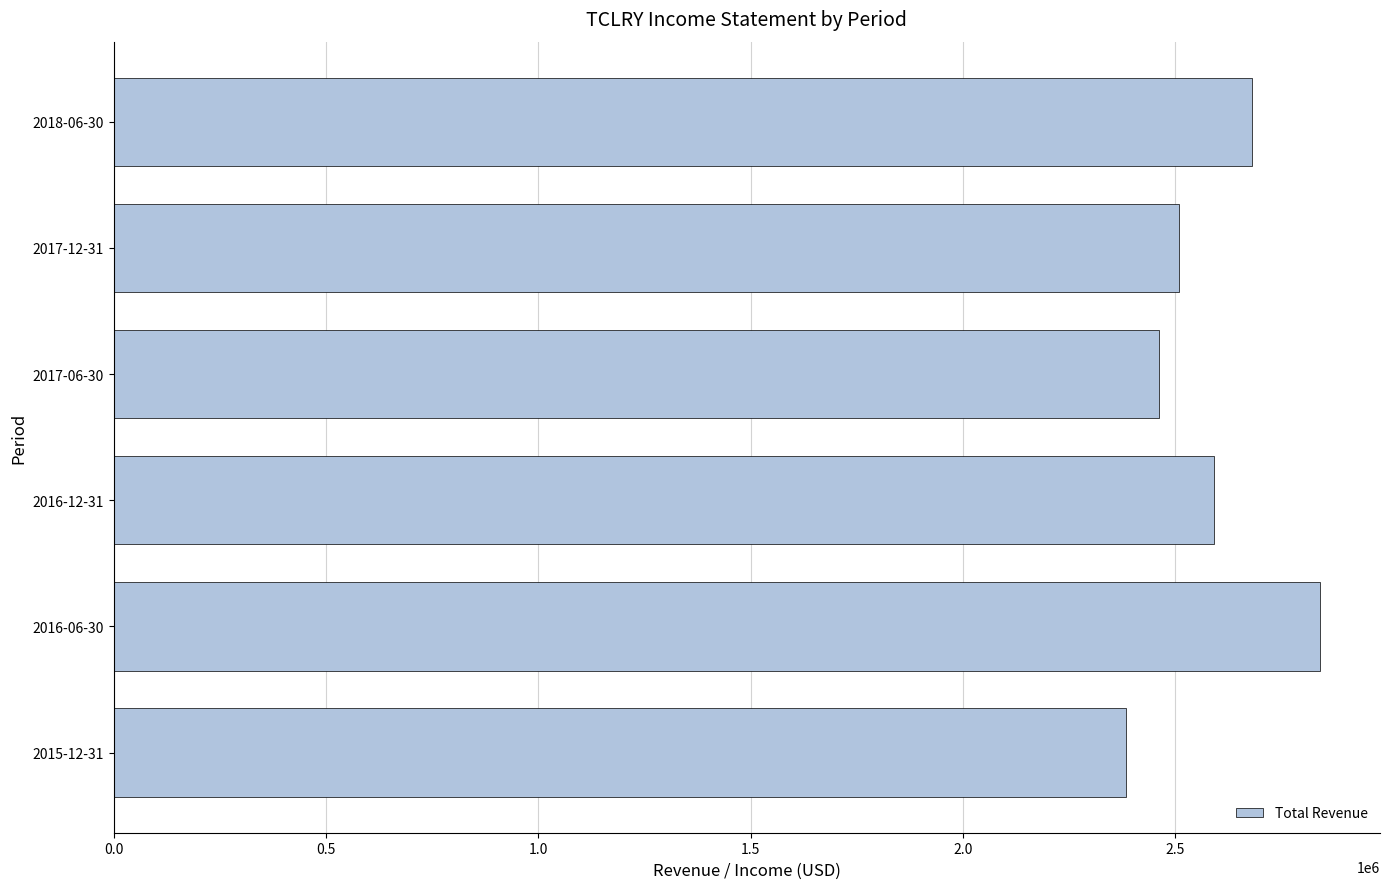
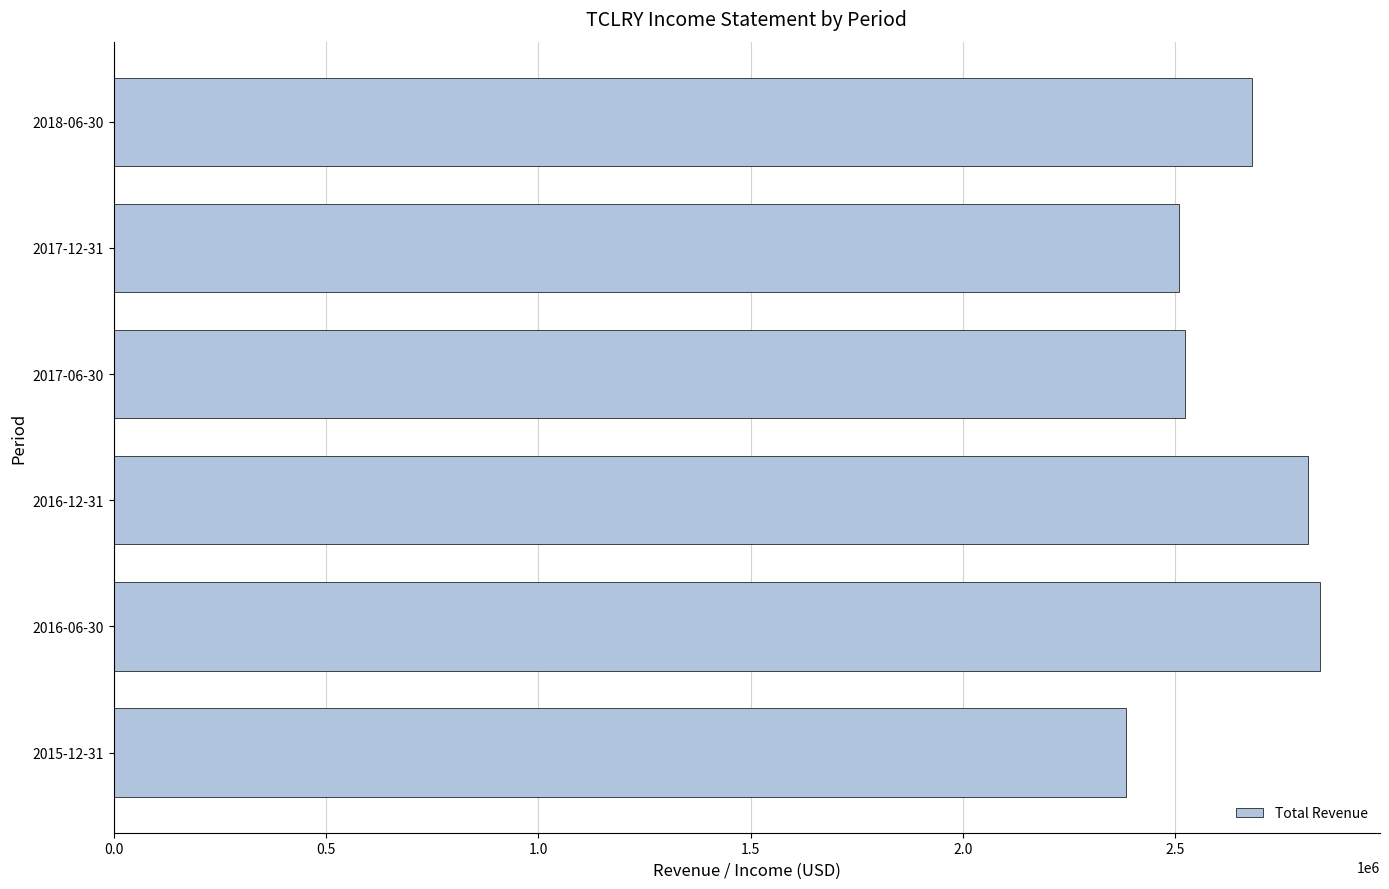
2017-06-30: 2460000 -> 2520000
2016-12-31: 2590000 -> 2810000
